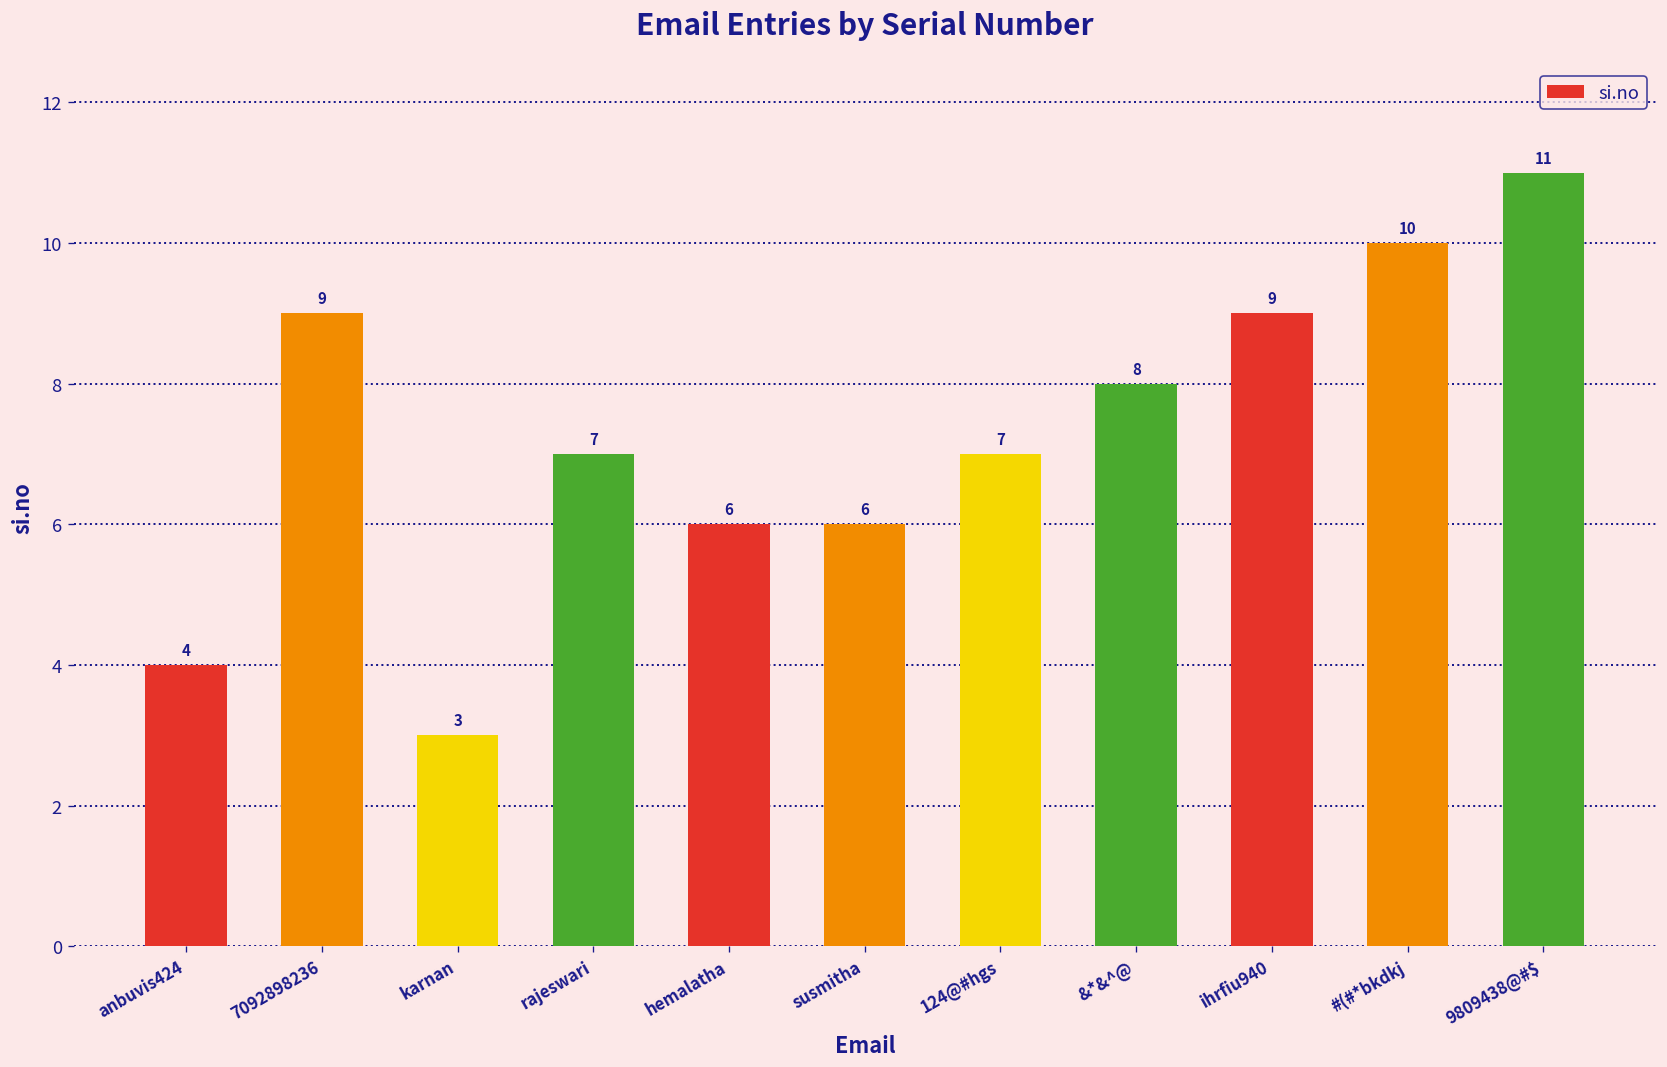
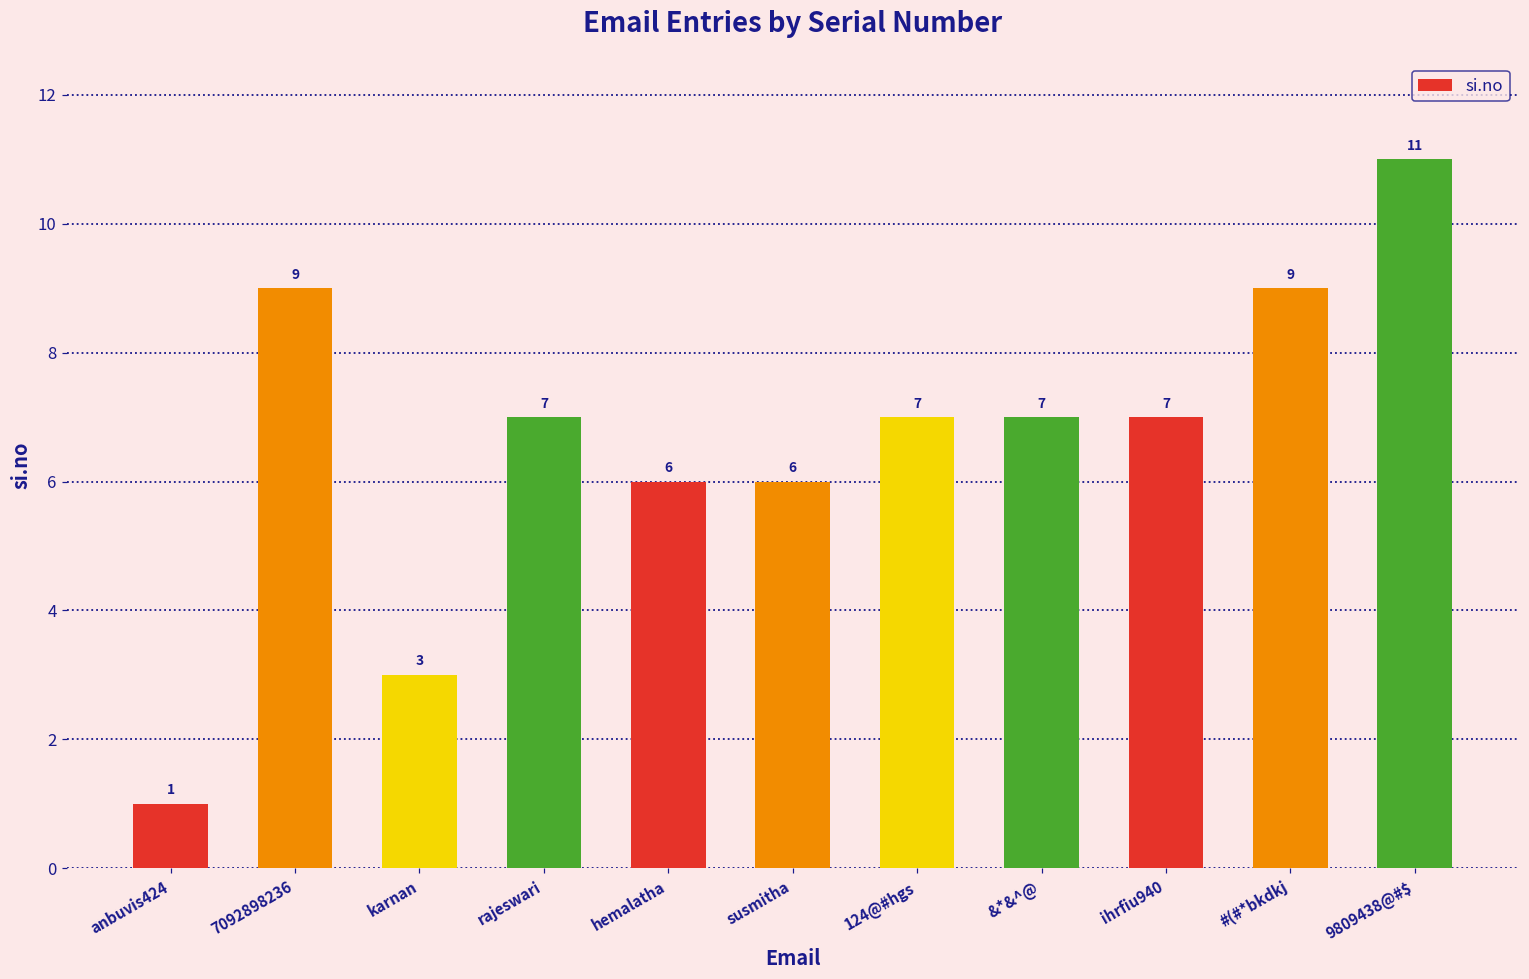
anbuvis424: 4 -> 1
&*&^@: 8 -> 7
ihrfiu940: 9 -> 7
#(#*bkdkj: 10 -> 9
